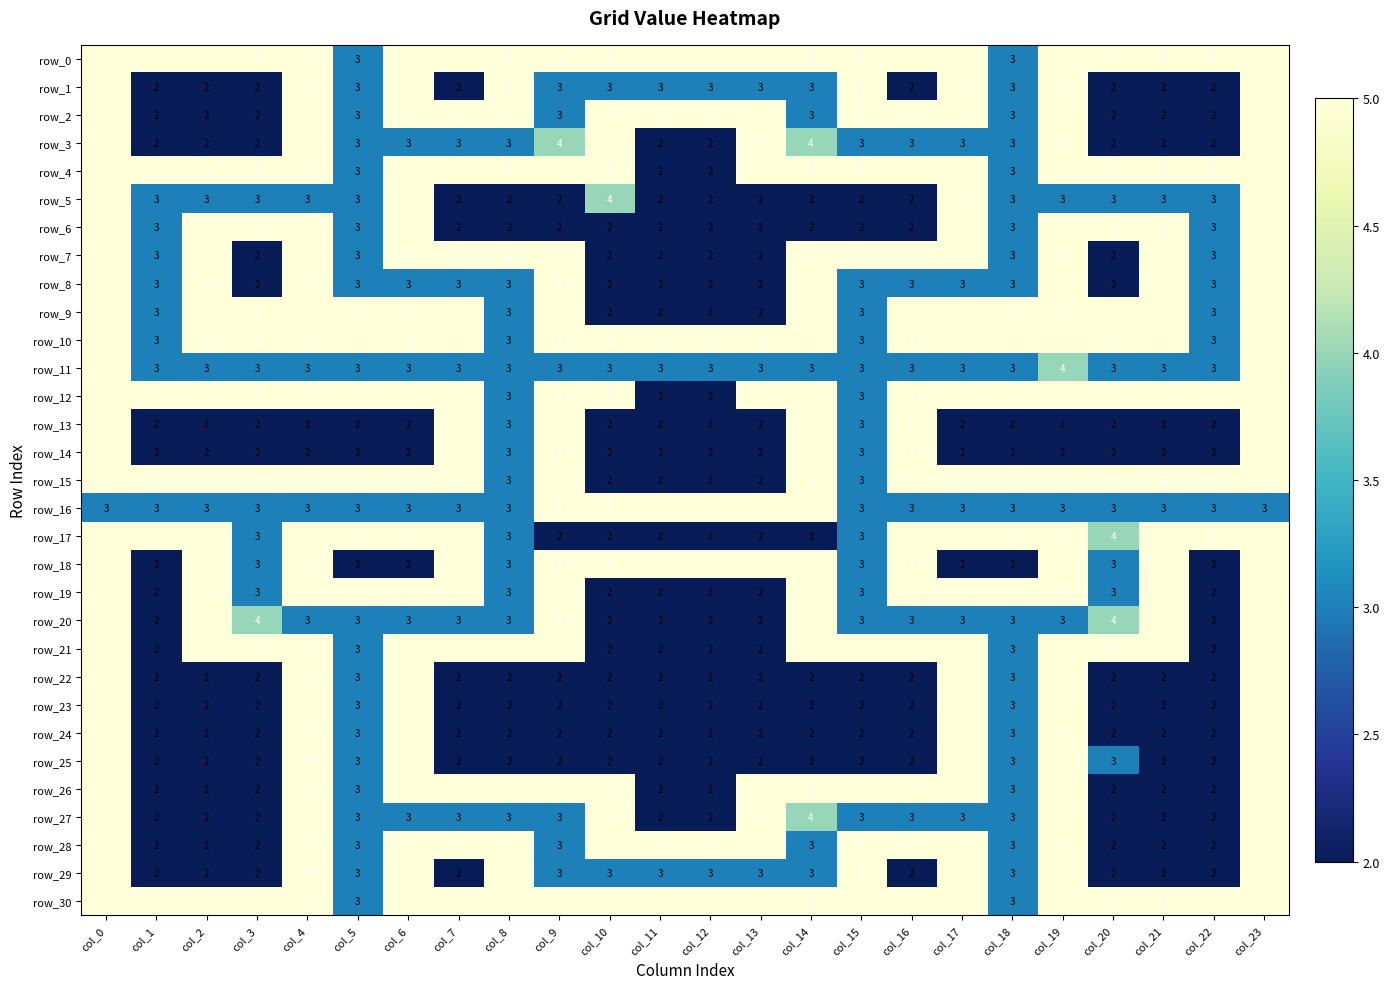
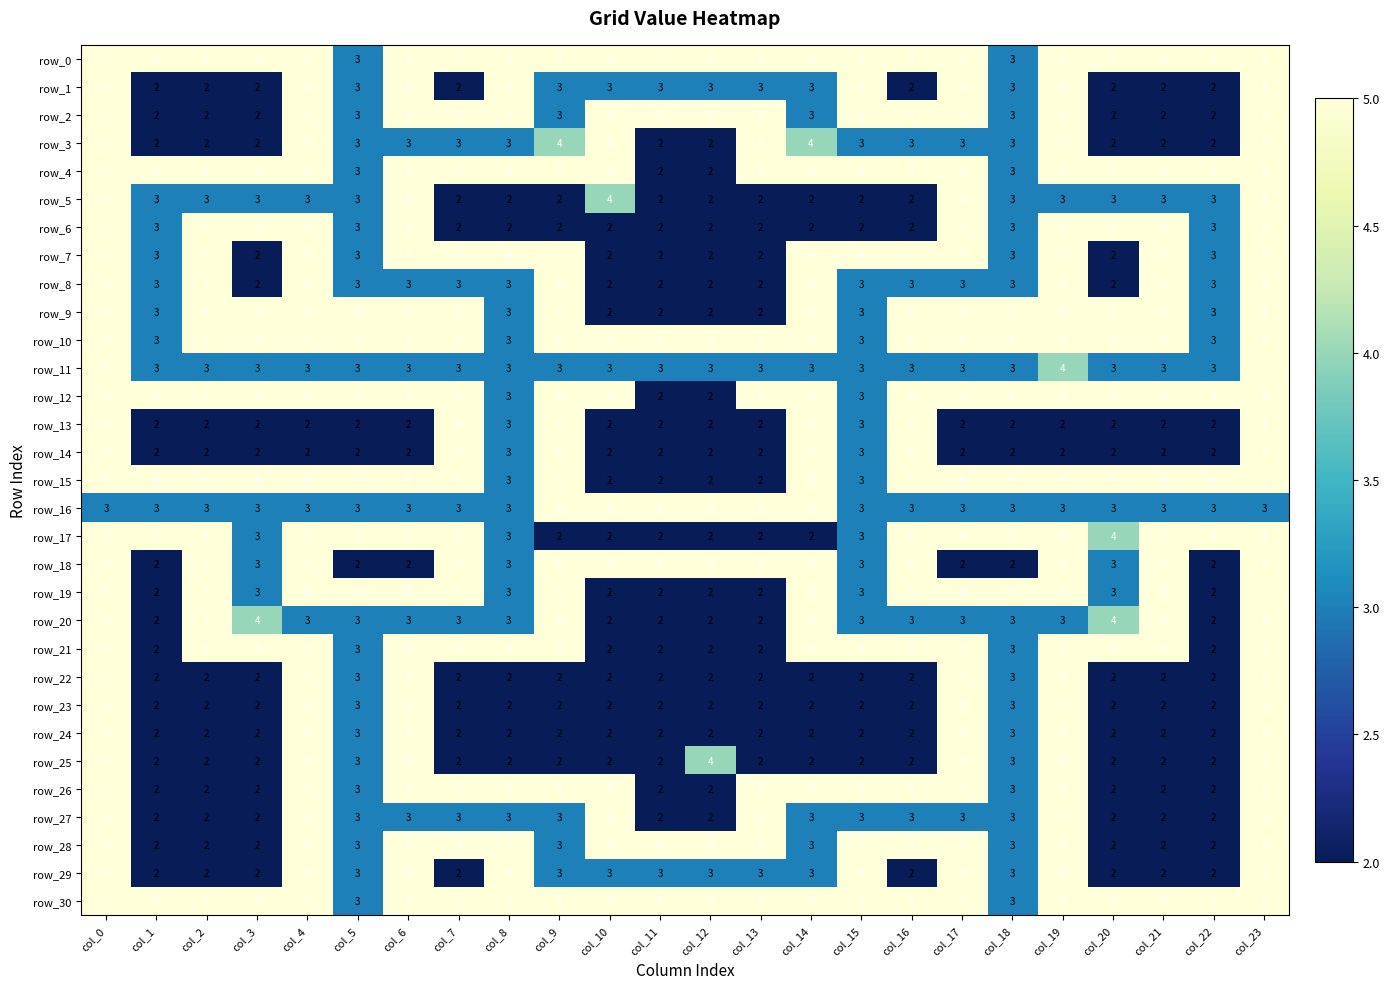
row_25, col_12: 2 -> 4
row_25, col_20: 3 -> 2
row_27, col_14: 4 -> 3
